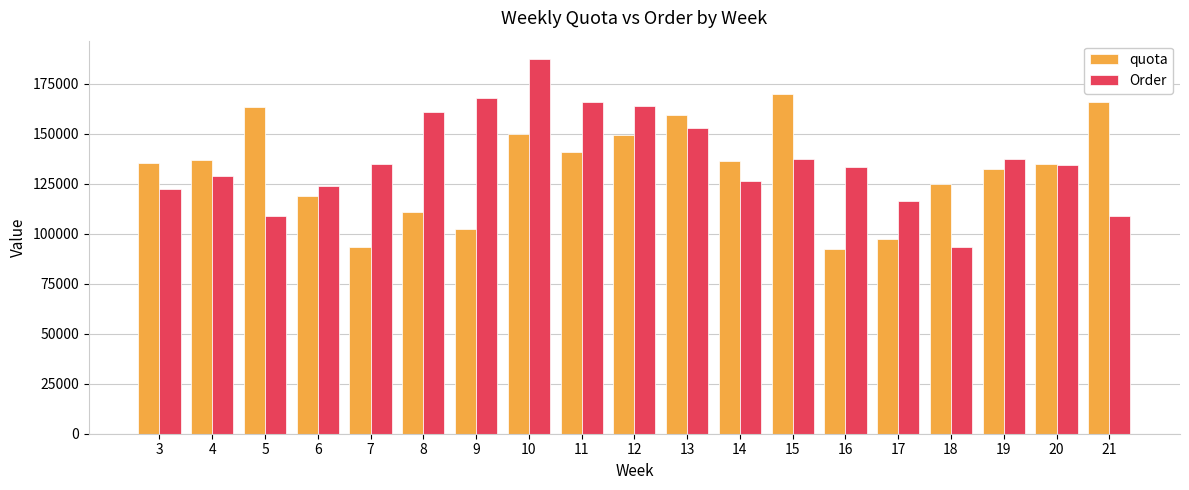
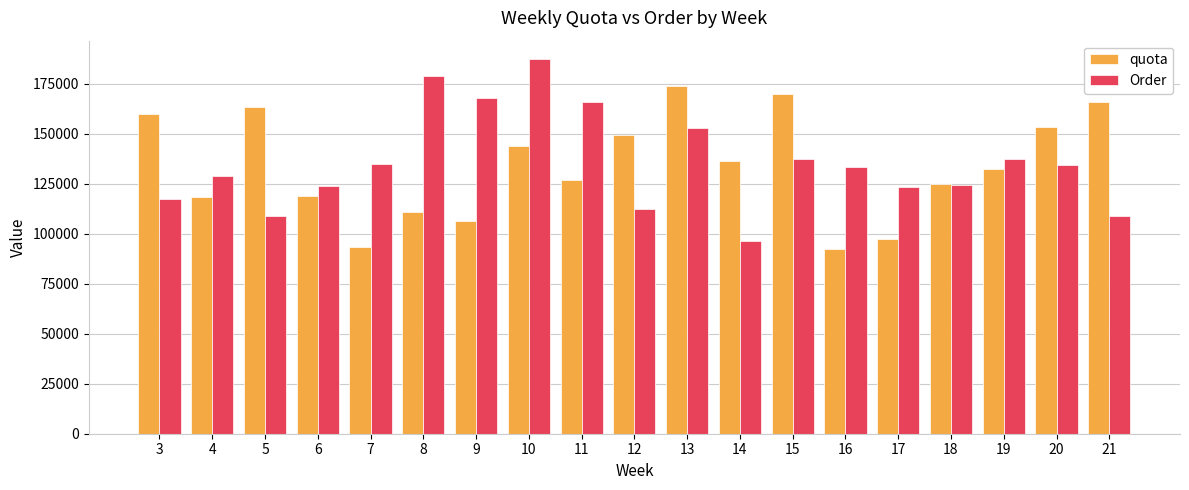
quota, 3: 135000 -> 160000
Order, 3: 122000 -> 117000
quota, 4: 137000 -> 118000
Order, 8: 161000 -> 179000
quota, 9: 102000 -> 106000
quota, 10: 150000 -> 144000
quota, 11: 141000 -> 127000
Order, 12: 164000 -> 112000
quota, 13: 159000 -> 174000
Order, 14: 126000 -> 96000
Order, 17: 116000 -> 123000
Order, 18: 93000 -> 124000
quota, 20: 135000 -> 153000
